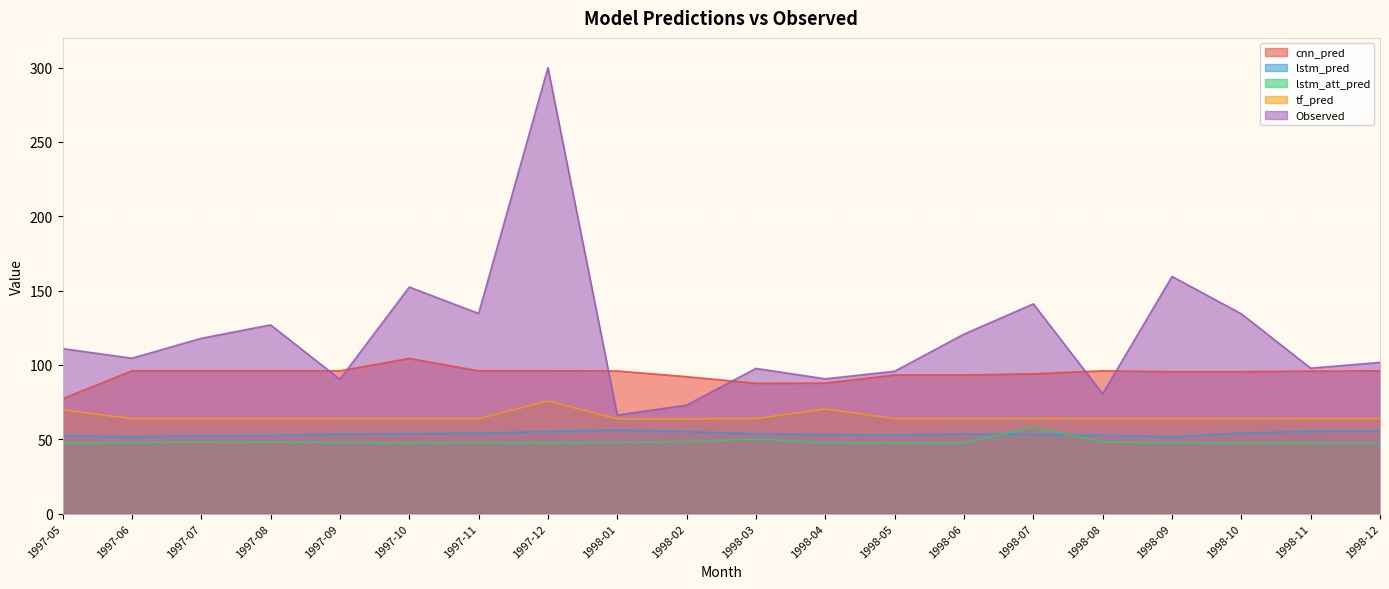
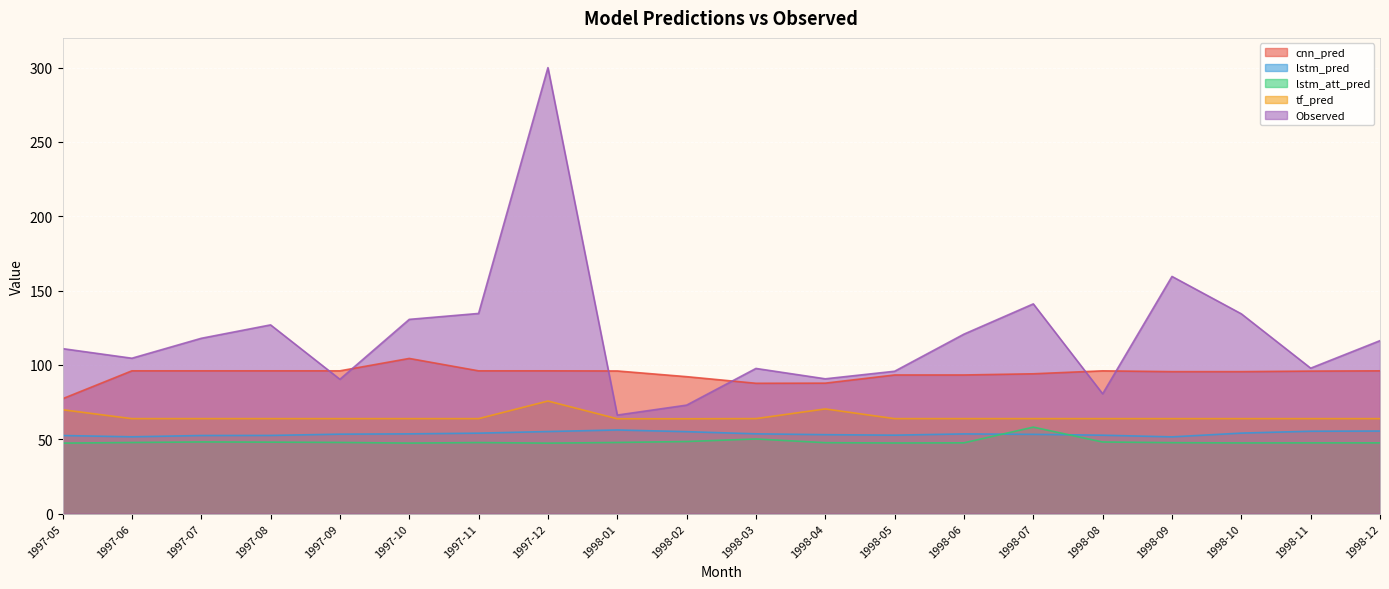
Observed, 1997-10: 152 -> 131
Observed, 1998-12: 102 -> 116
